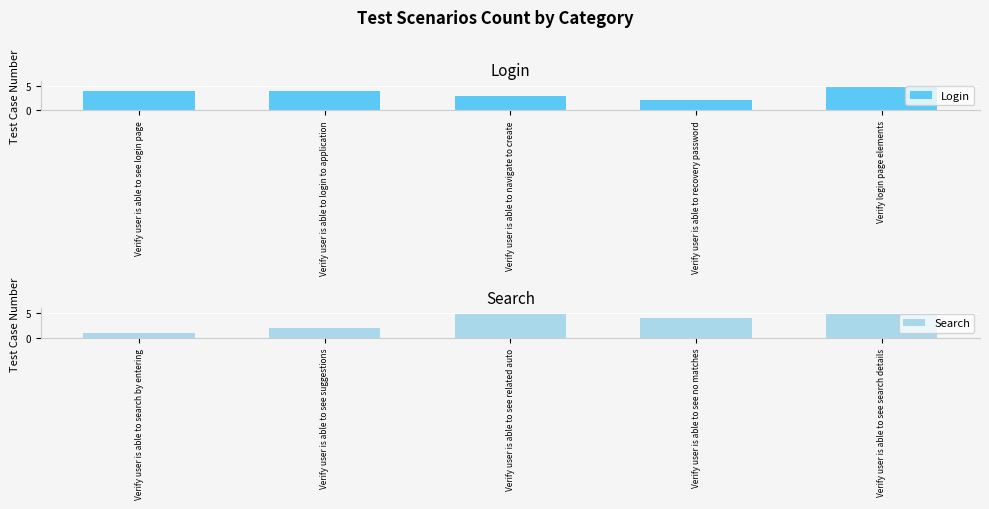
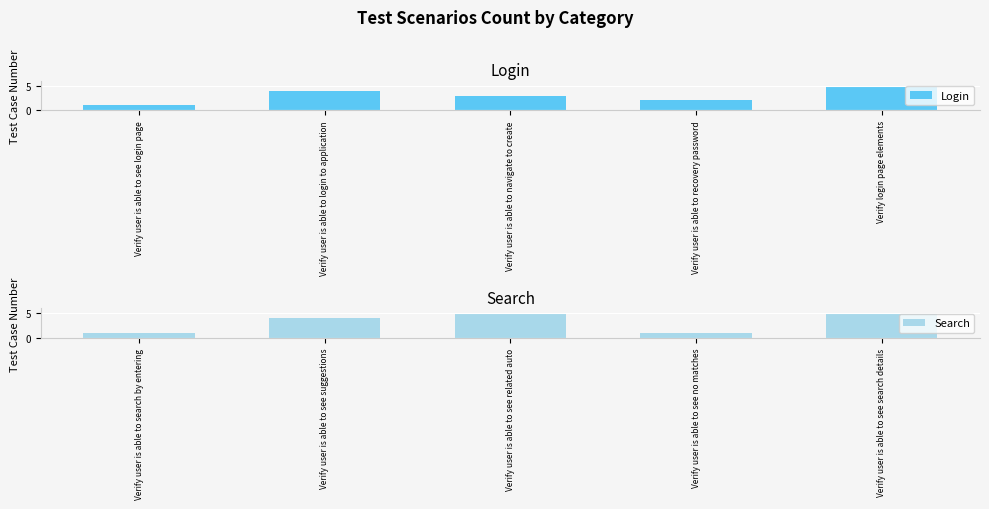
Login, Verify user is able to see login page: 4 -> 1
Search, Verify user is able to see suggestions: 2 -> 4
Search, Verify user is able to see no matches: 4 -> 1
